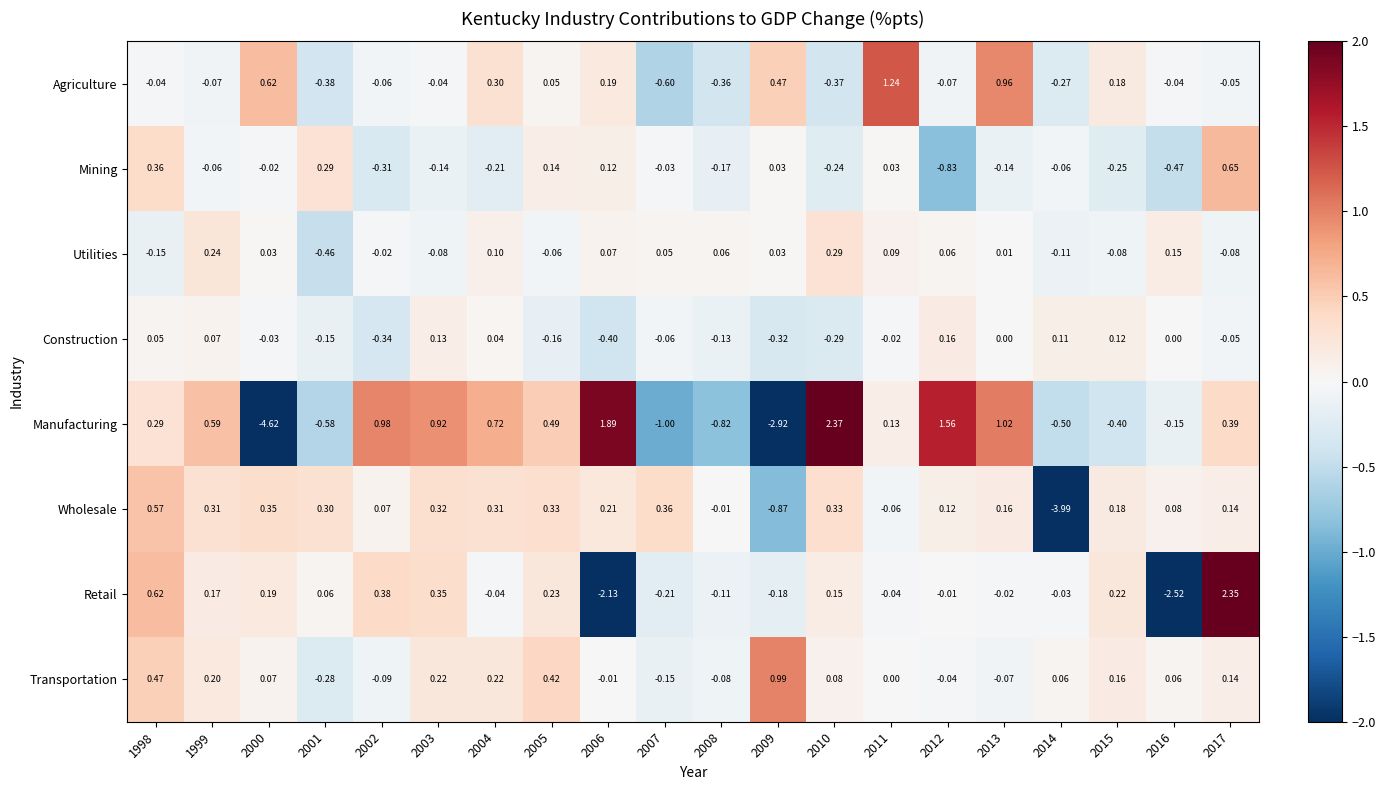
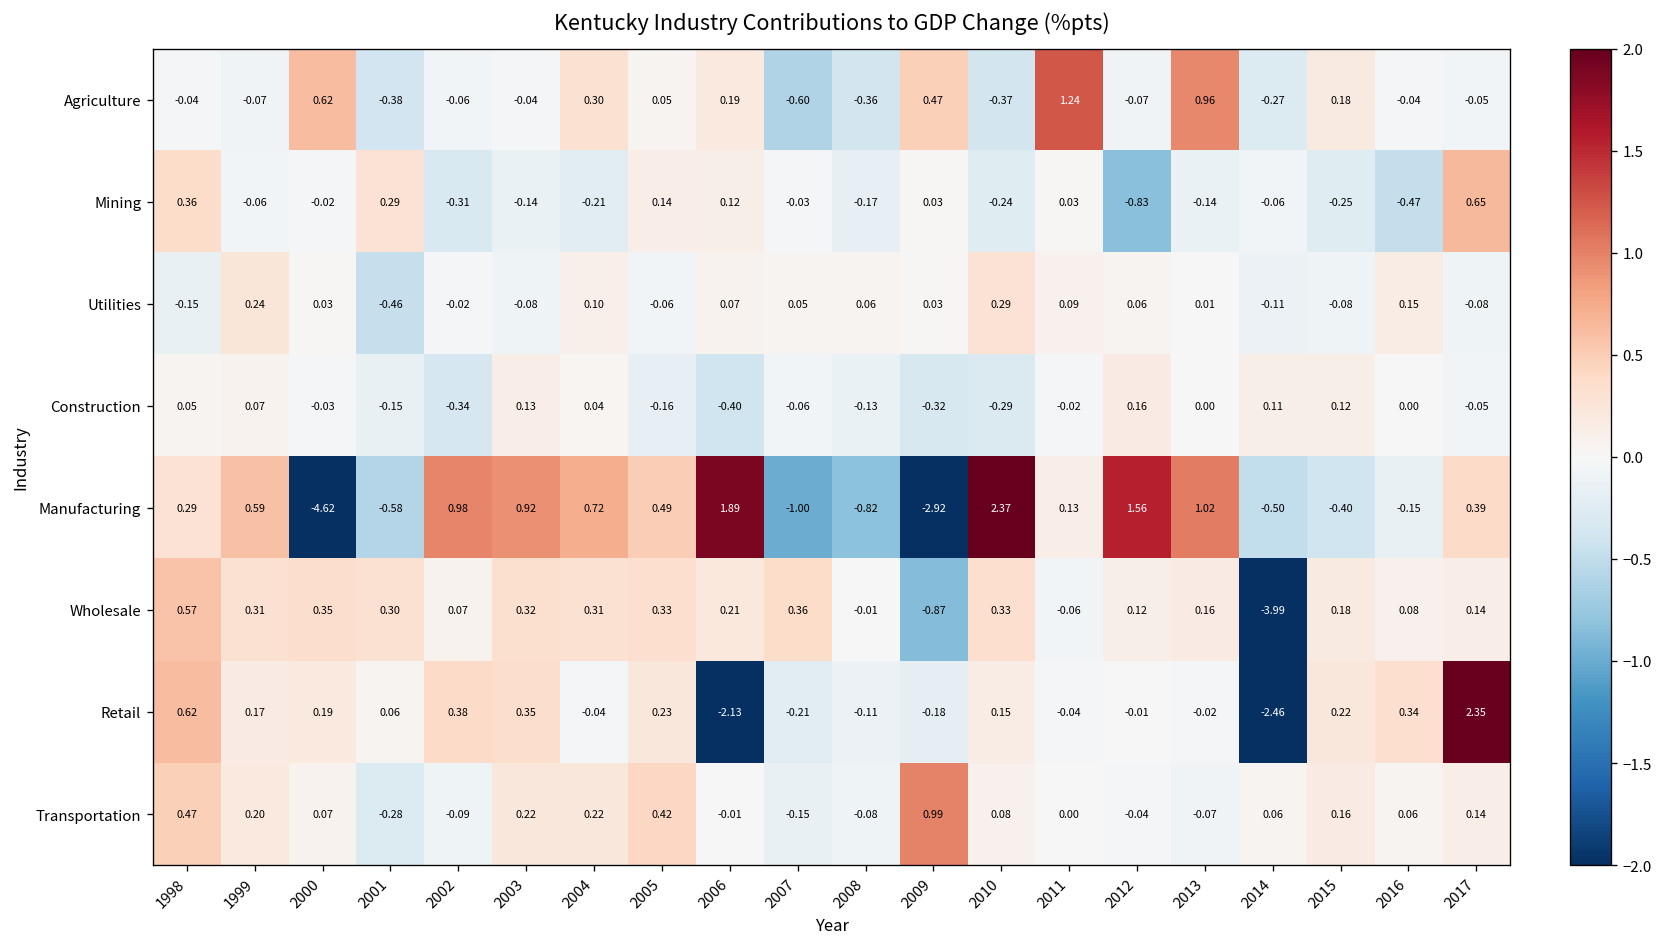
Retail, 2014: -0.03 -> -2.46
Retail, 2016: -2.52 -> 0.34
